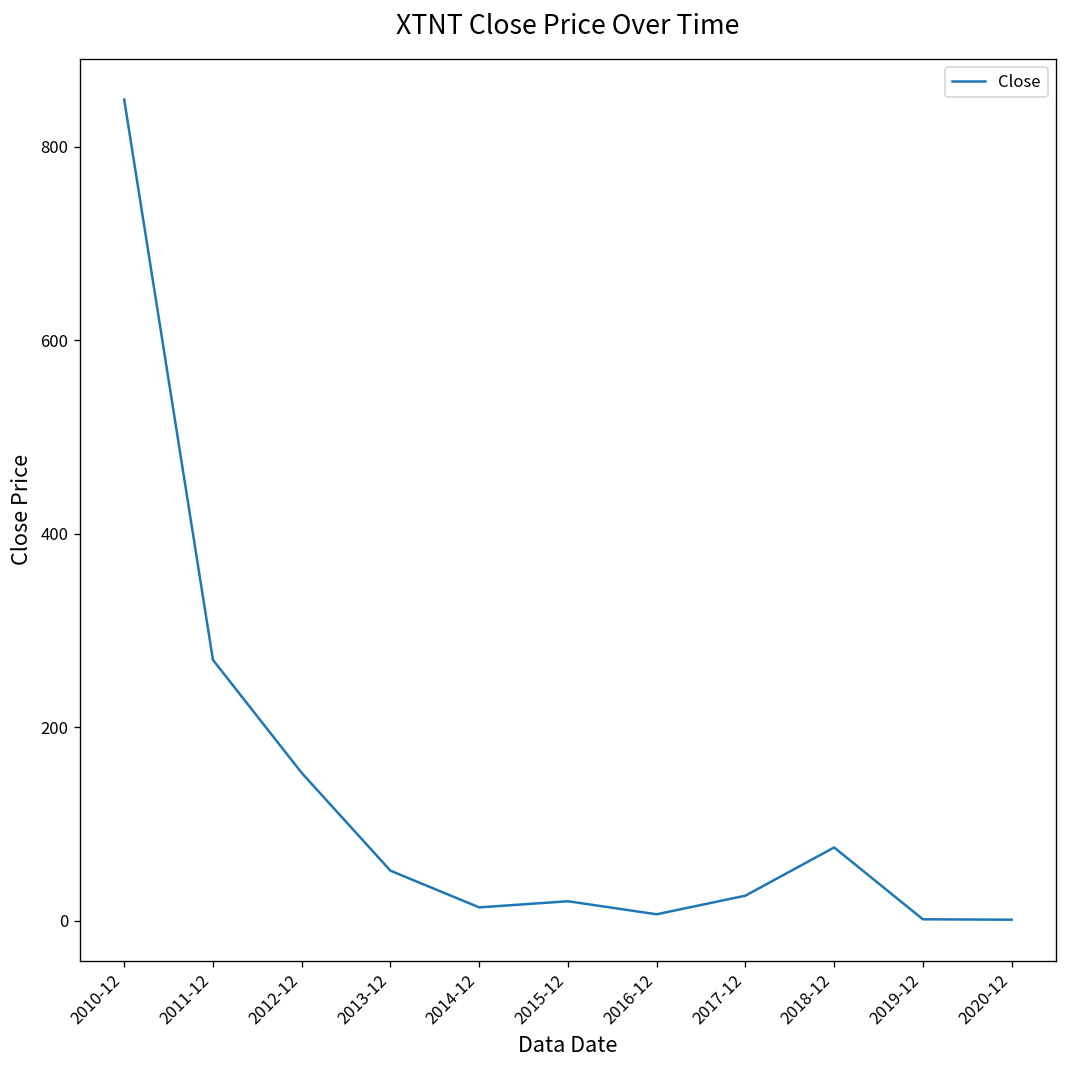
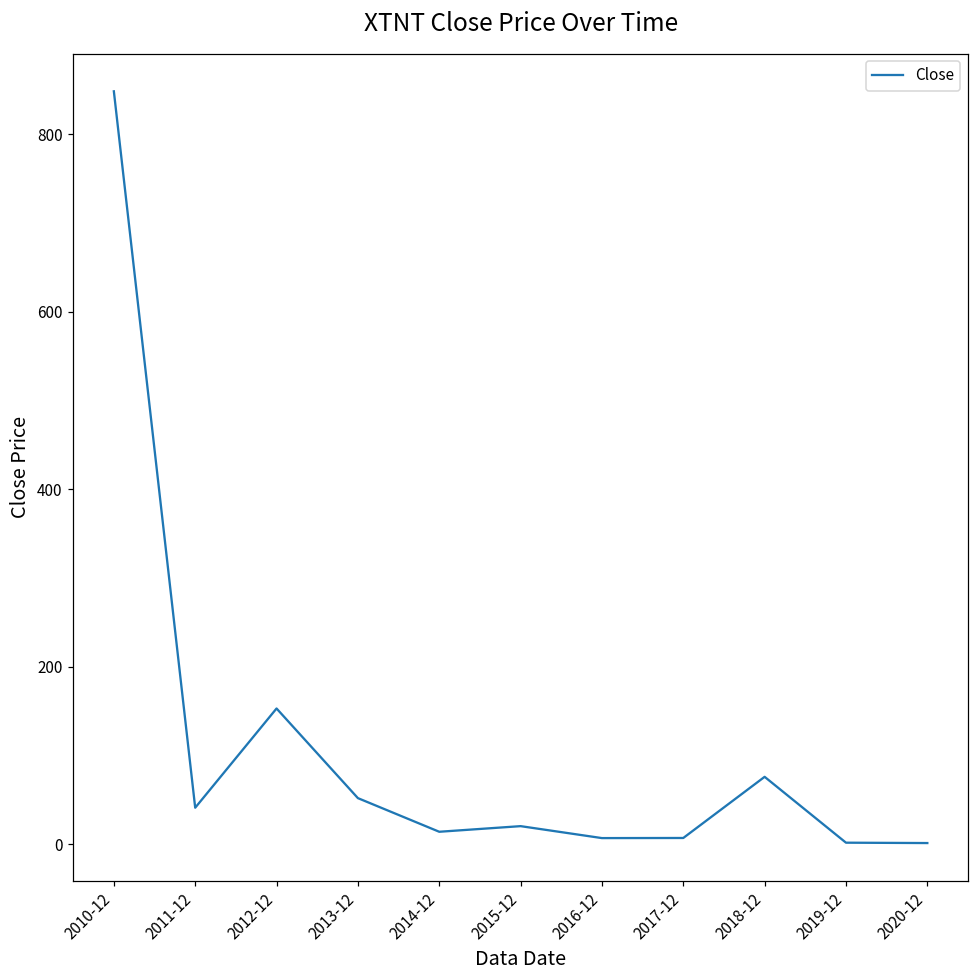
2011-12: 270 -> 40
2017-12: 30 -> 10
